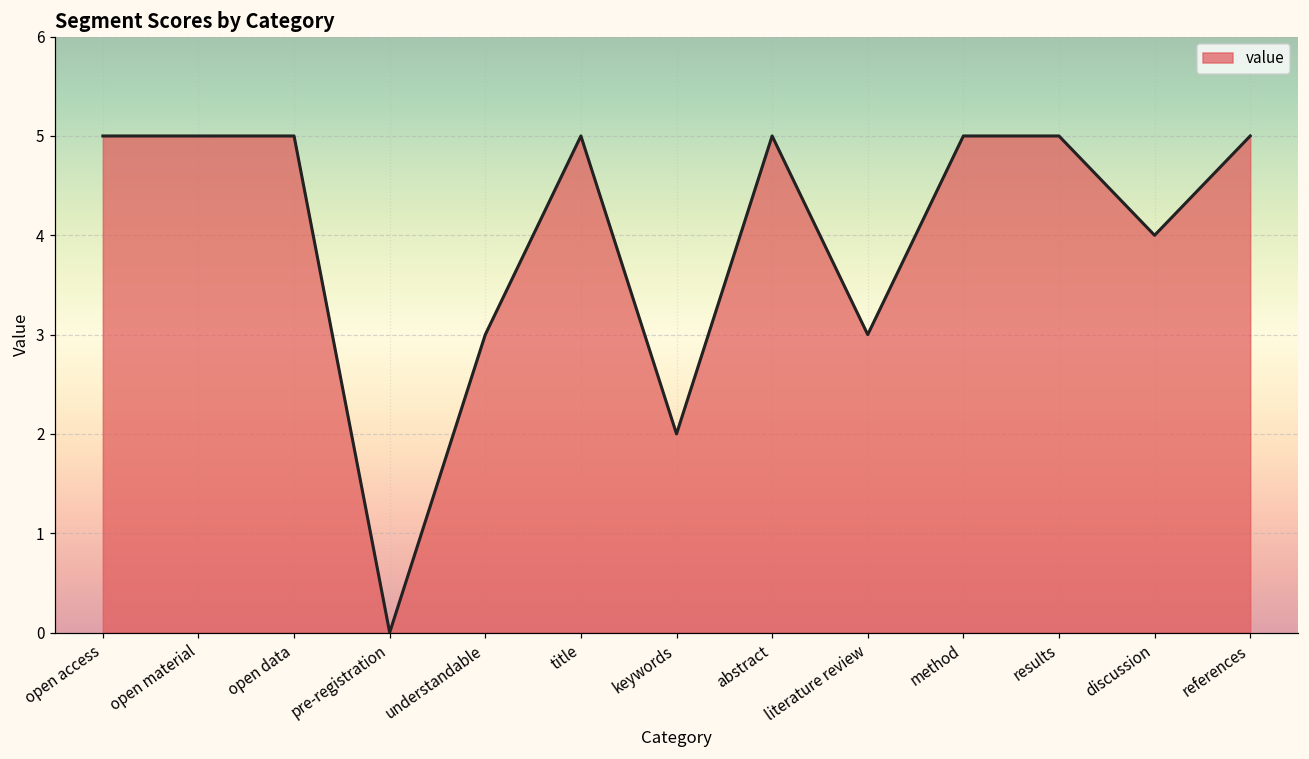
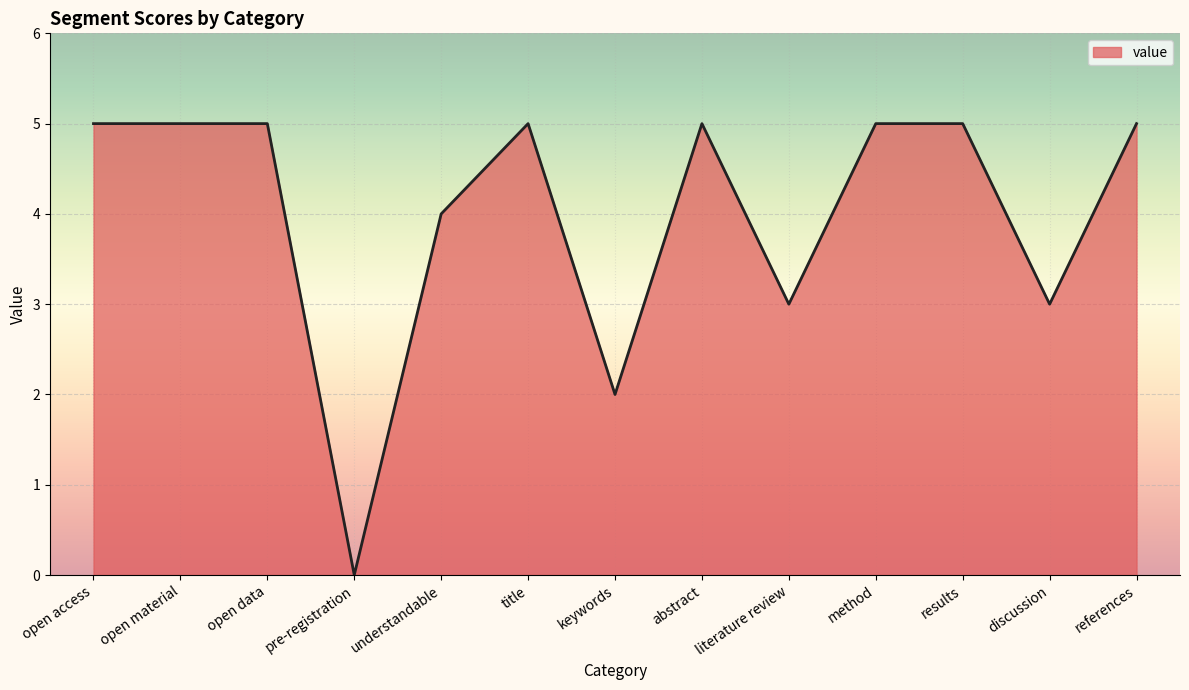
understandable: 3 -> 4
discussion: 4 -> 3
